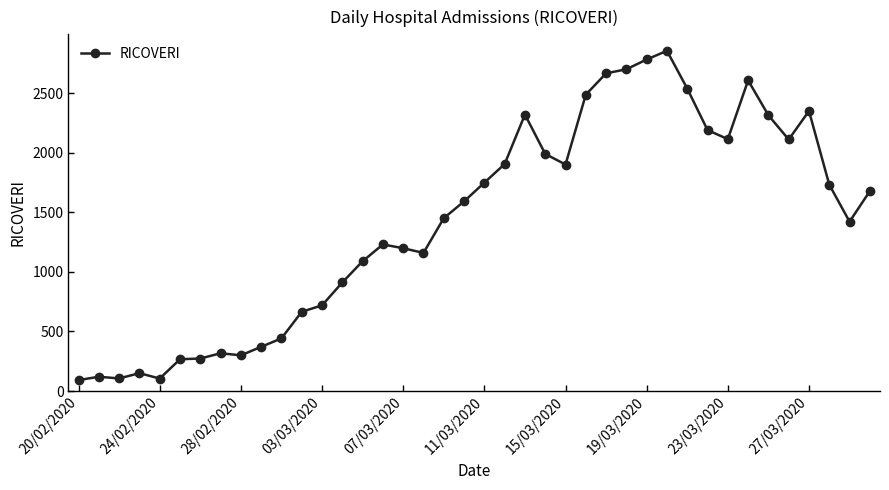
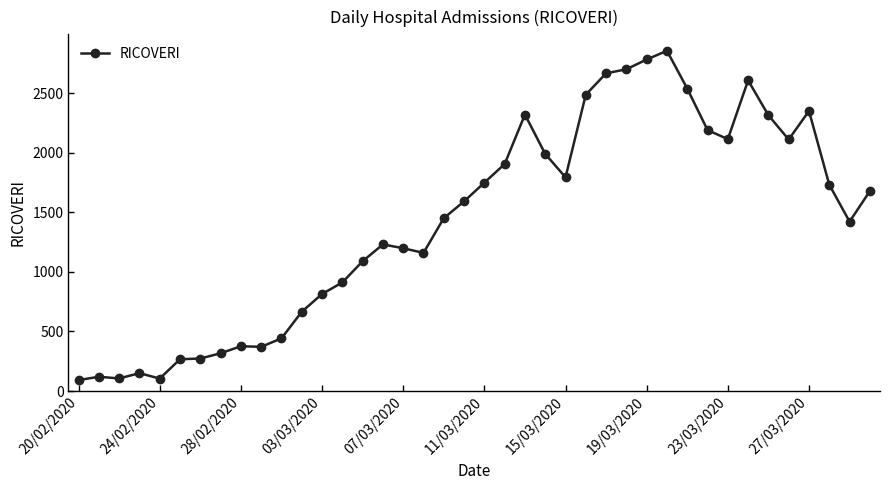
28/02/2020: 300 -> 380
03/03/2020: 720 -> 810
15/03/2020: 1900 -> 1790
